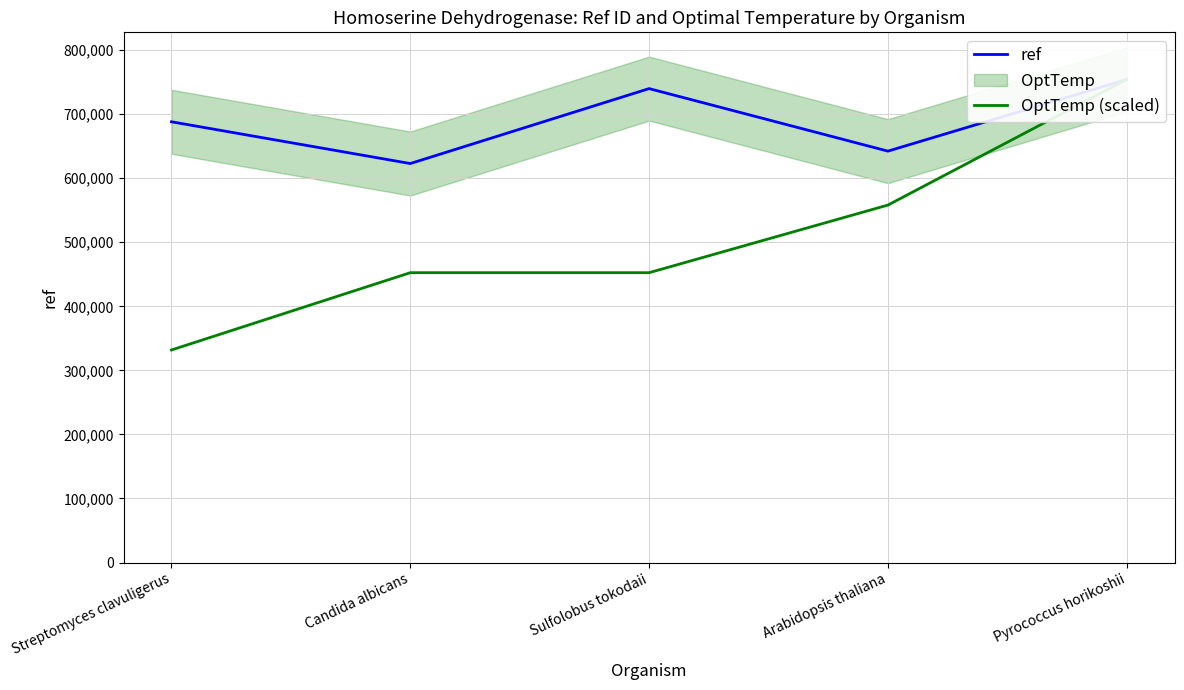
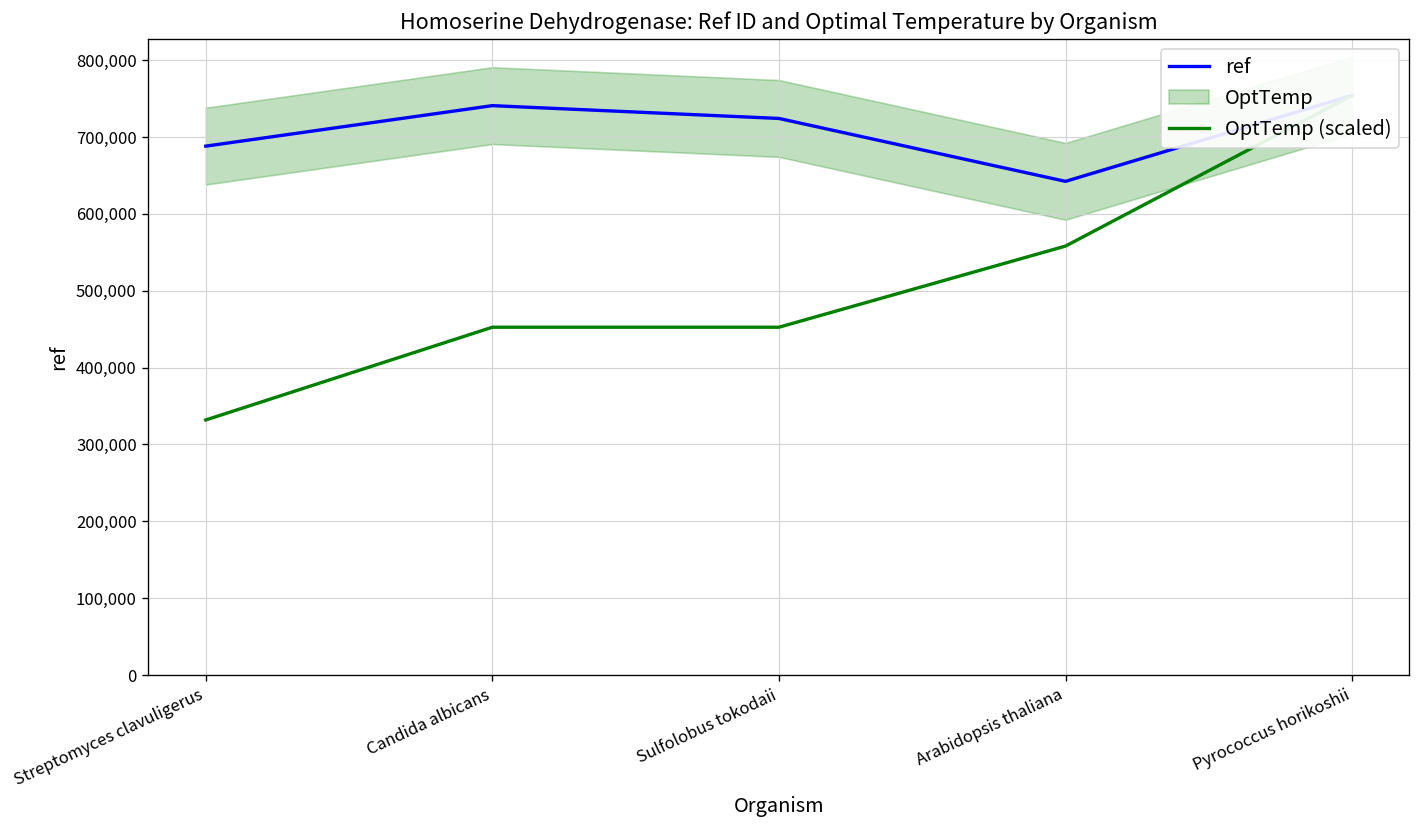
ref, Candida albicans: 620,000 -> 740,000
ref, Sulfolobus tokodaii: 740,000 -> 720,000
